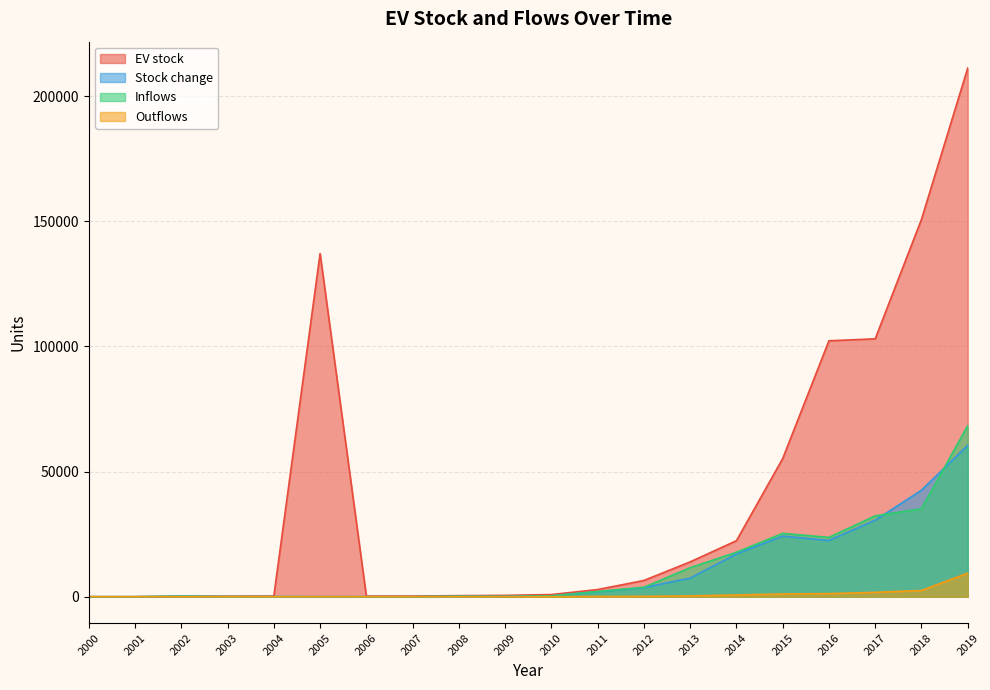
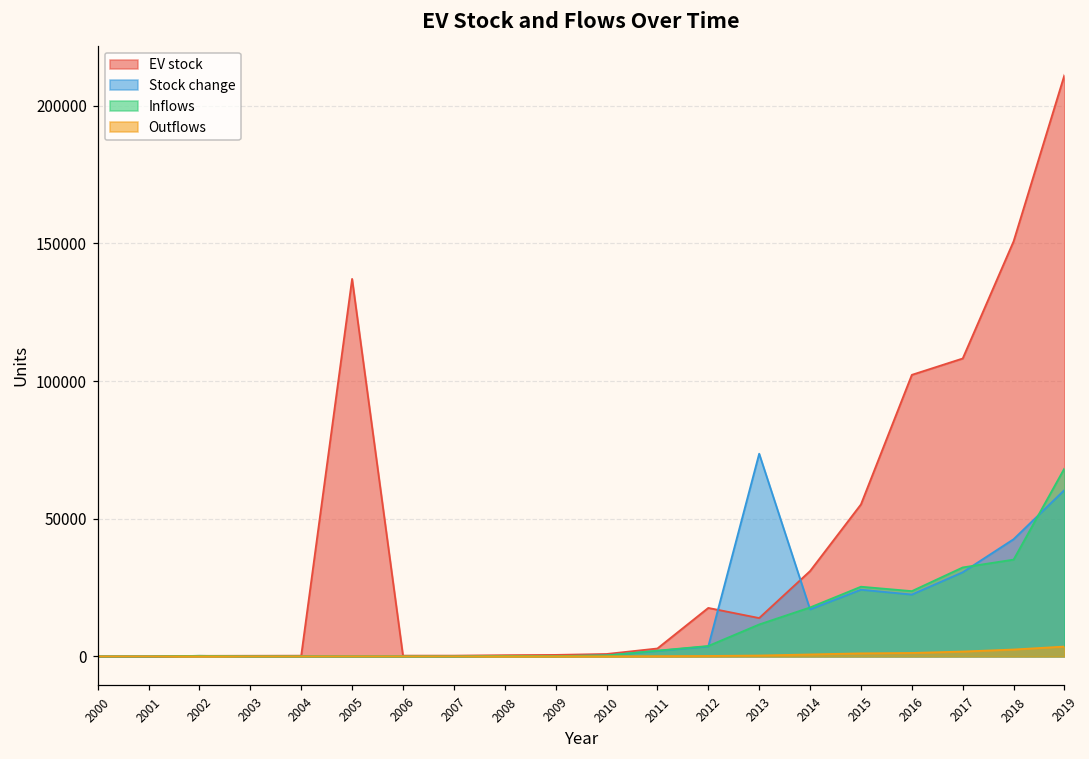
EV stock, 2012: 6000 -> 18000
Stock change, 2013: 7000 -> 74000
EV stock, 2014: 22000 -> 31000
EV stock, 2017: 103000 -> 108000
Outflows, 2019: 9000 -> 4000
